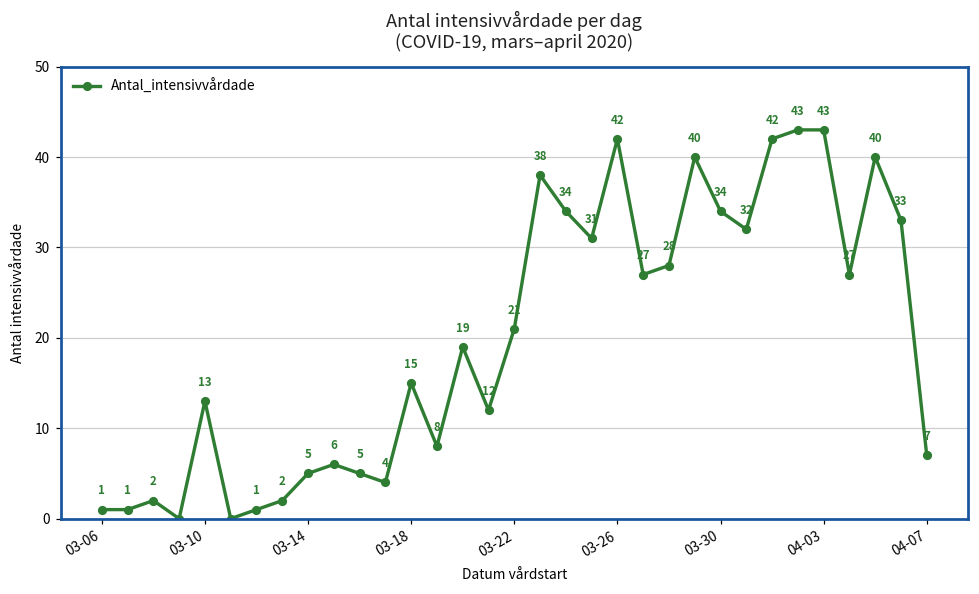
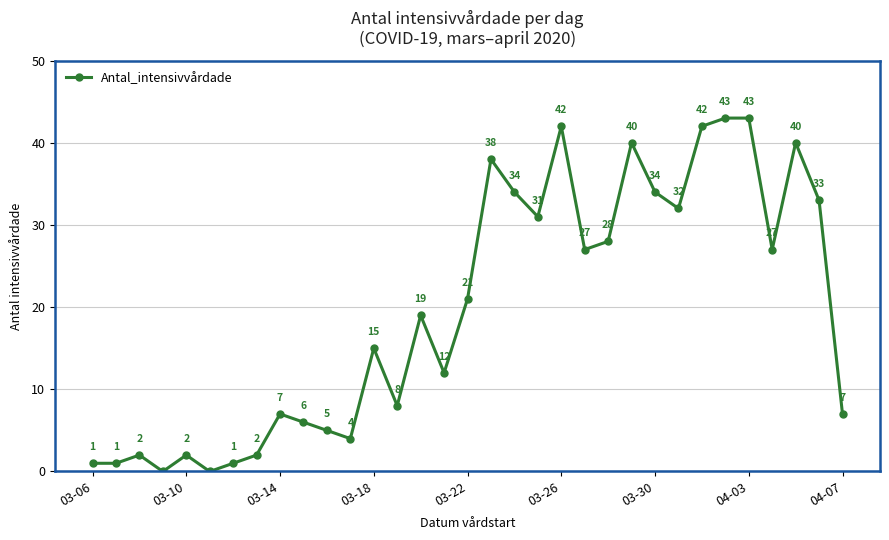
03-10: 13 -> 2
03-14: 5 -> 7
